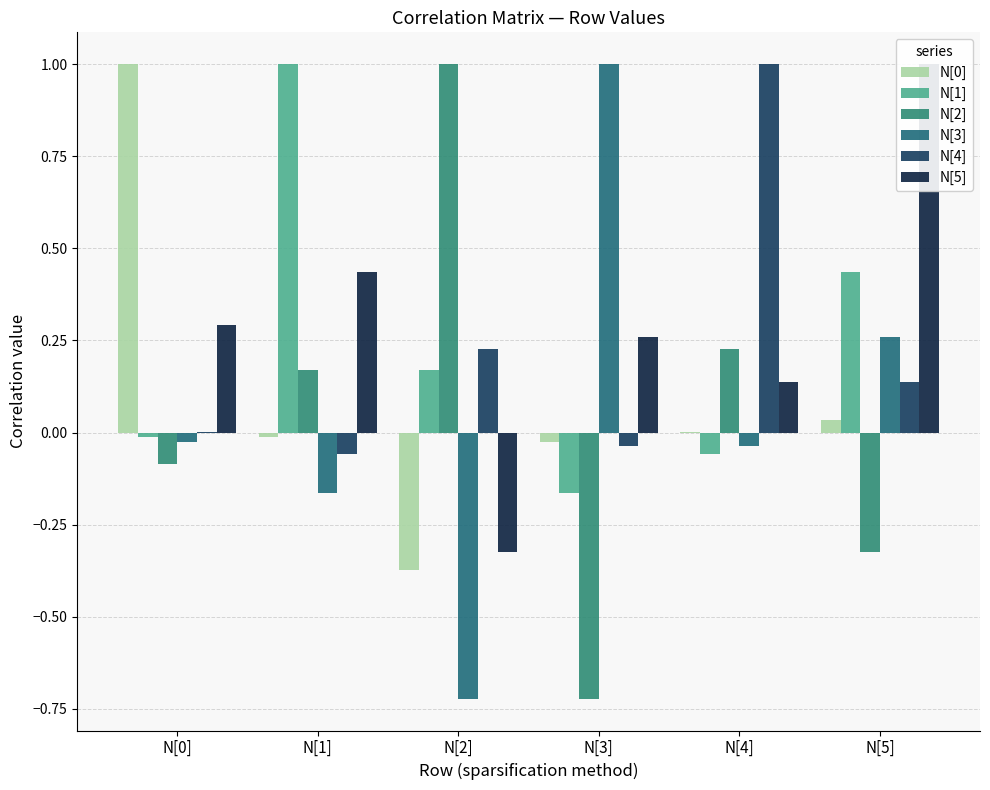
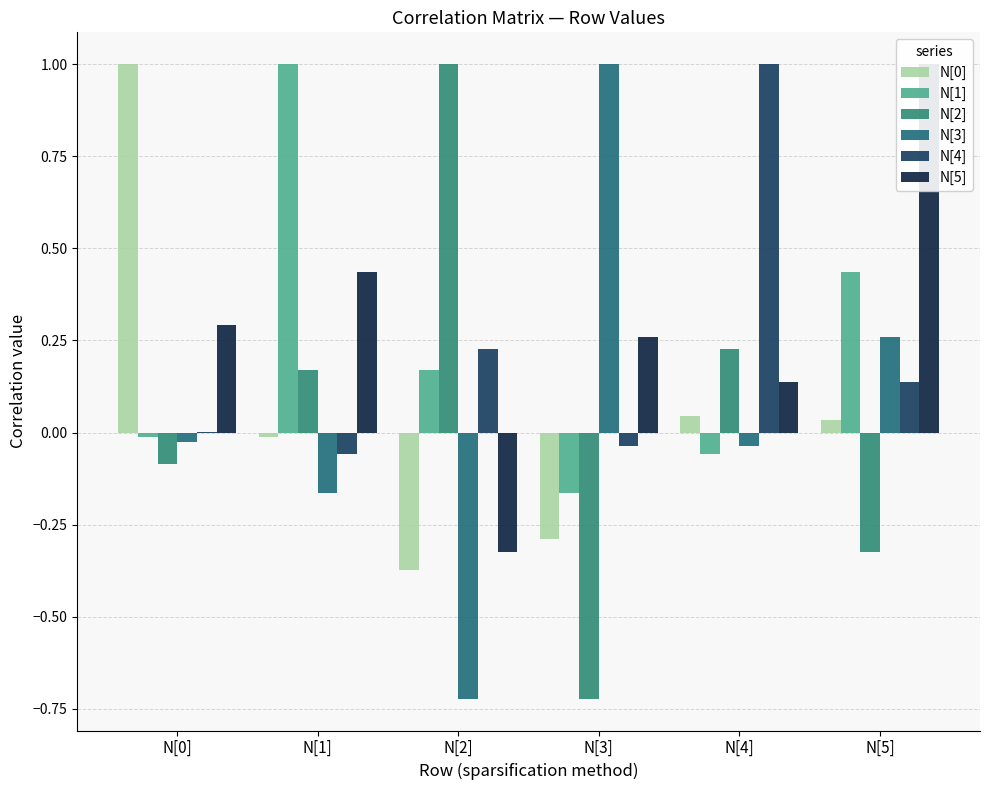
N[0], N[3]: -0.03 -> -0.29
N[0], N[4]: 0.00 -> 0.04
